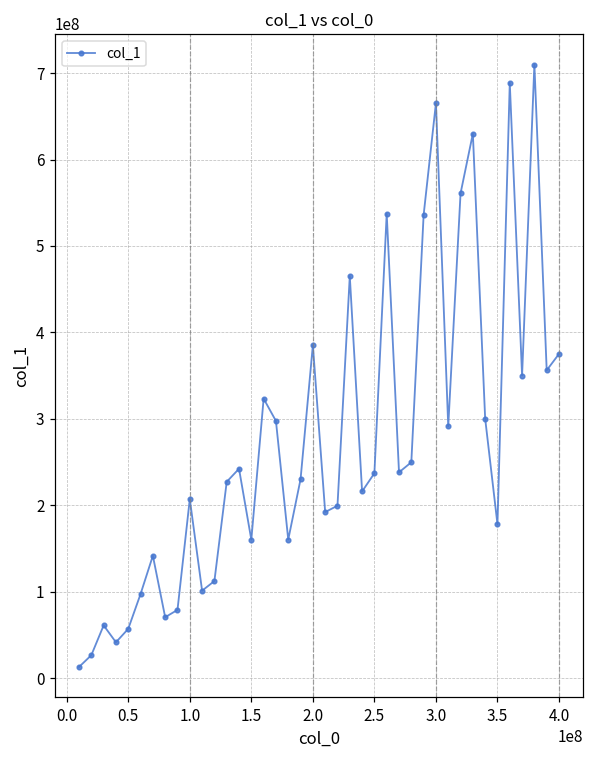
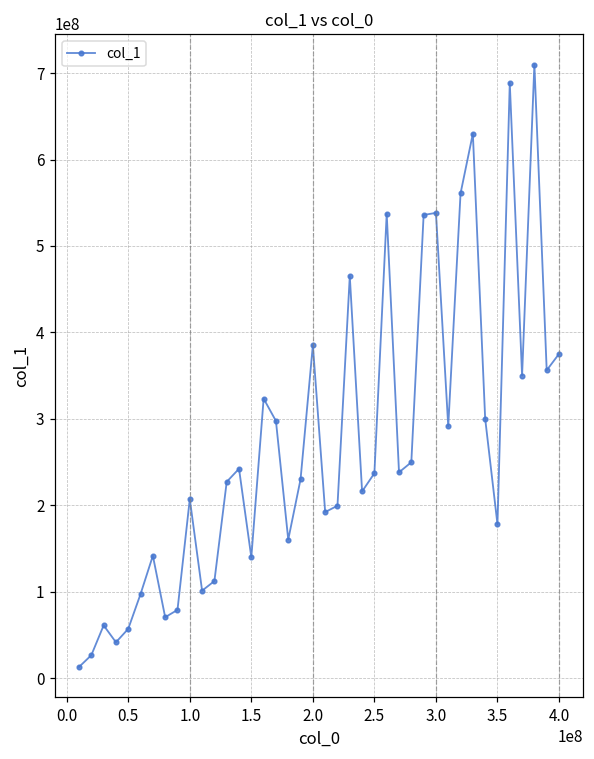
1.5: 160000000 -> 140000000
3.0: 670000000 -> 540000000
